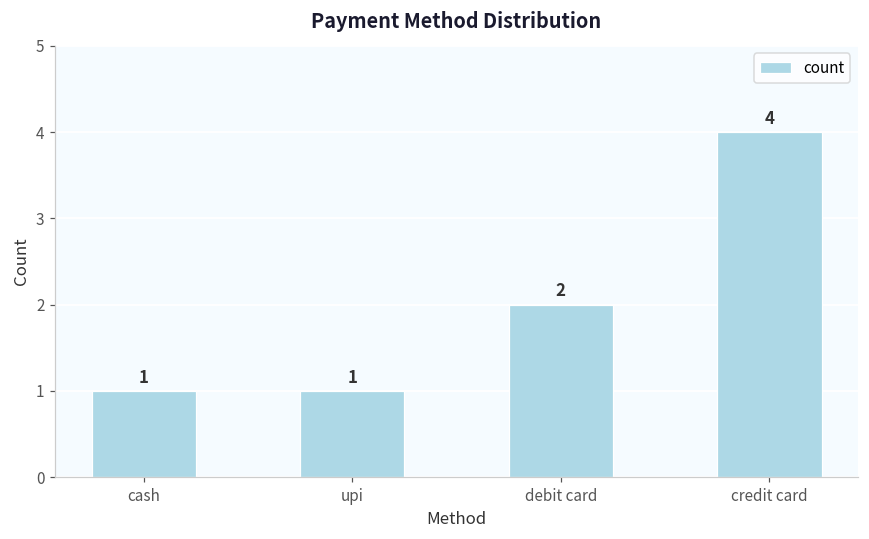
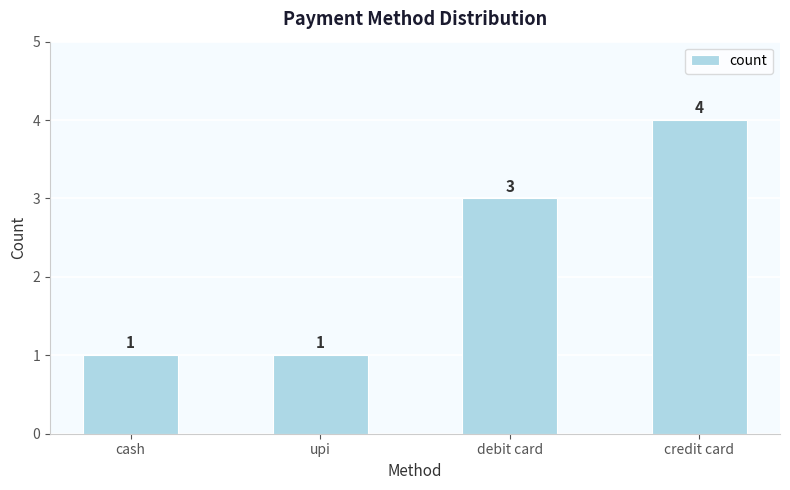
debit card: 2 -> 3
